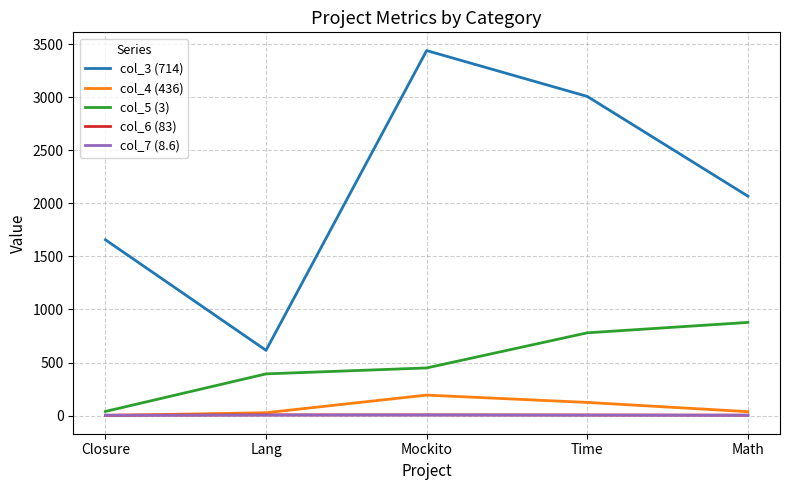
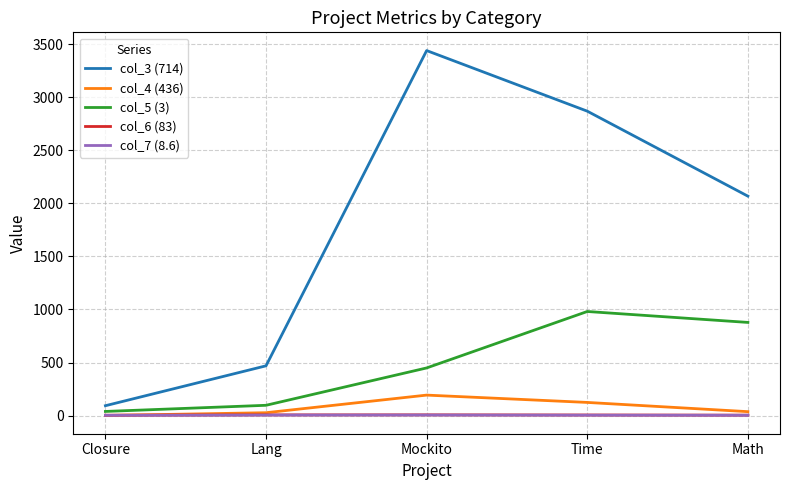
col_3 (714), Closure: 1660 -> 90
col_3 (714), Lang: 620 -> 470
col_5 (3), Lang: 390 -> 100
col_3 (714), Time: 3010 -> 2870
col_5 (3), Time: 780 -> 980
